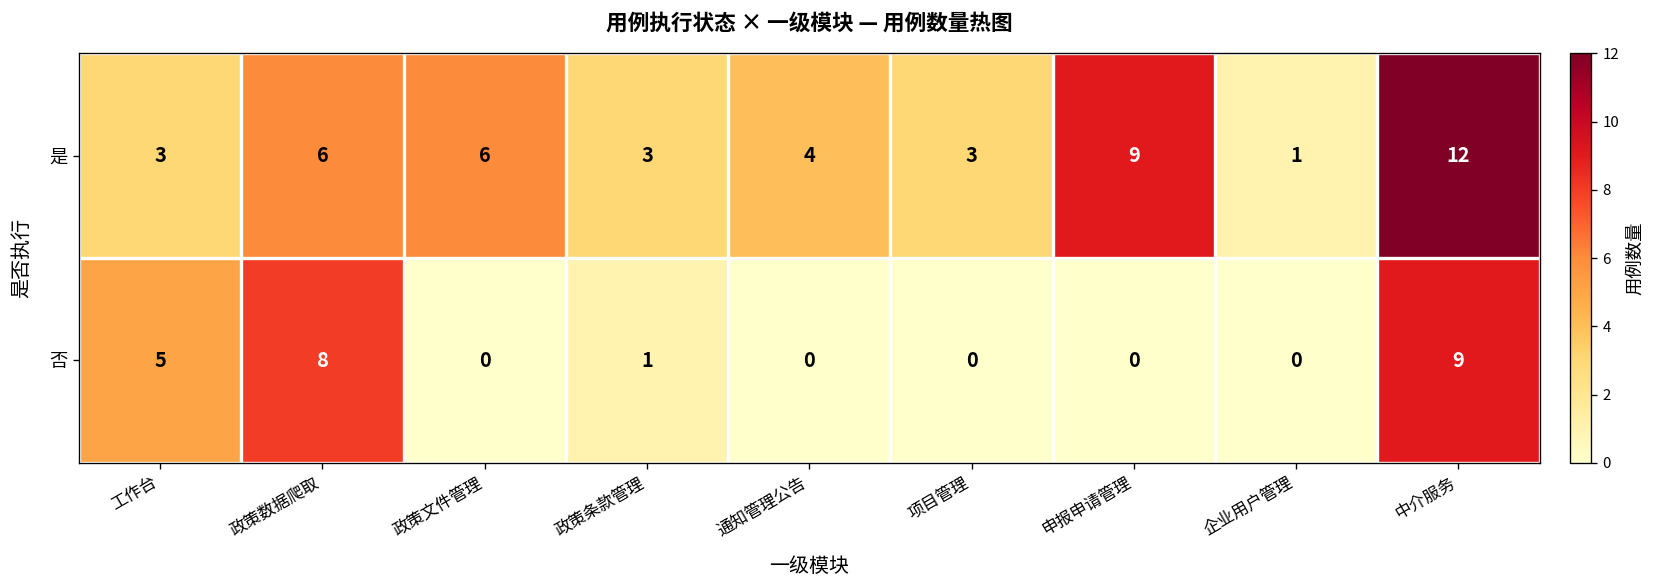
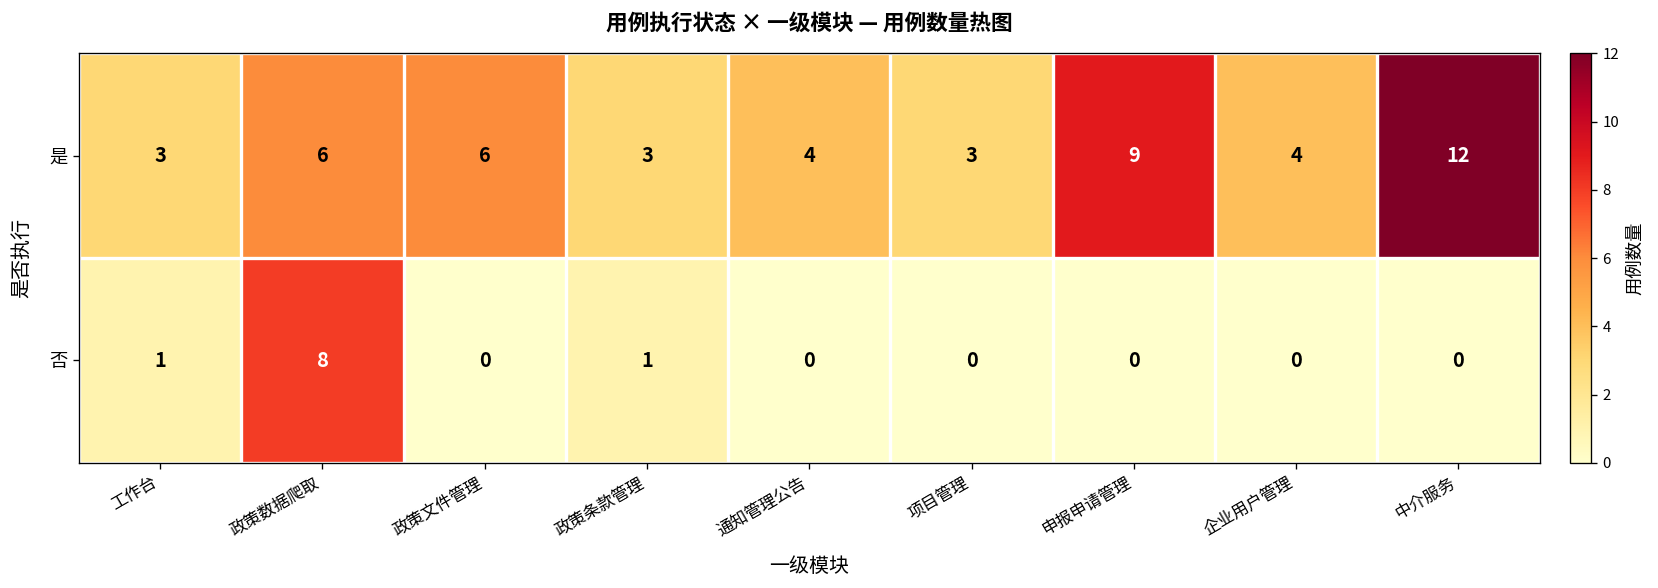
是, 企业用户管理: 1 -> 4
否, 工作台: 5 -> 1
否, 中介服务: 9 -> 0
